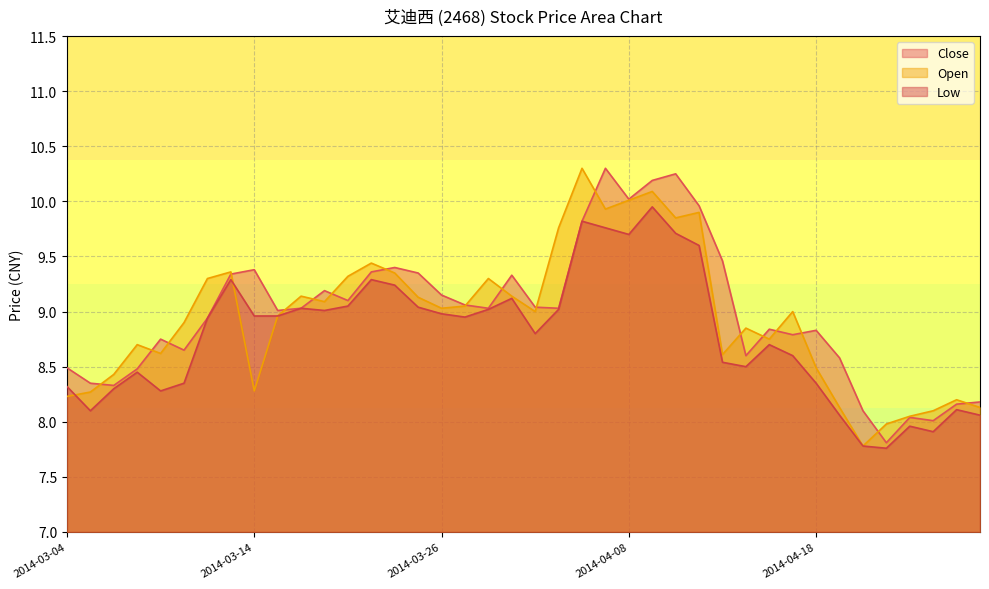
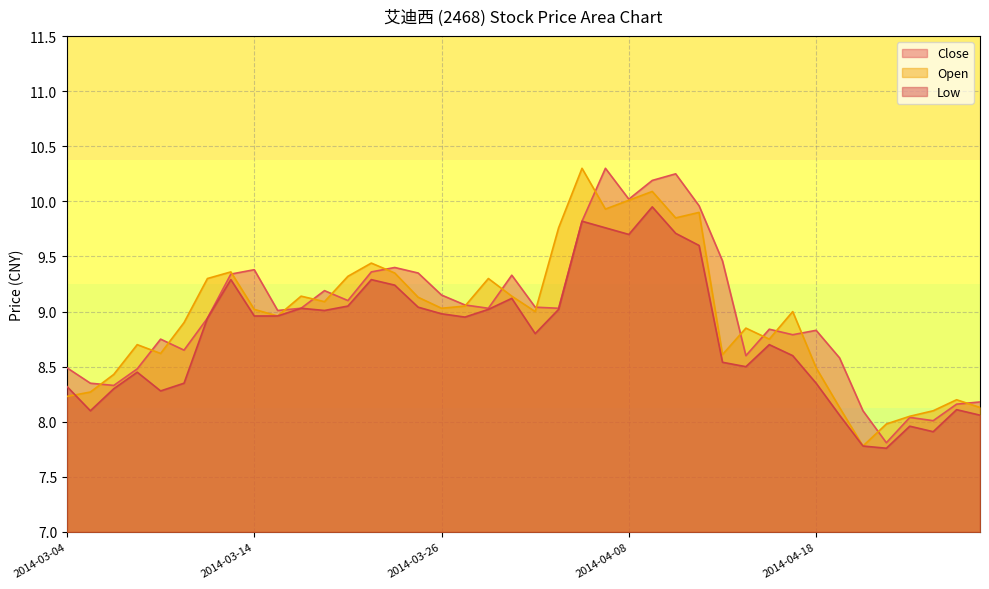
Open, 2014-03-14: 8.28 -> 9.02
